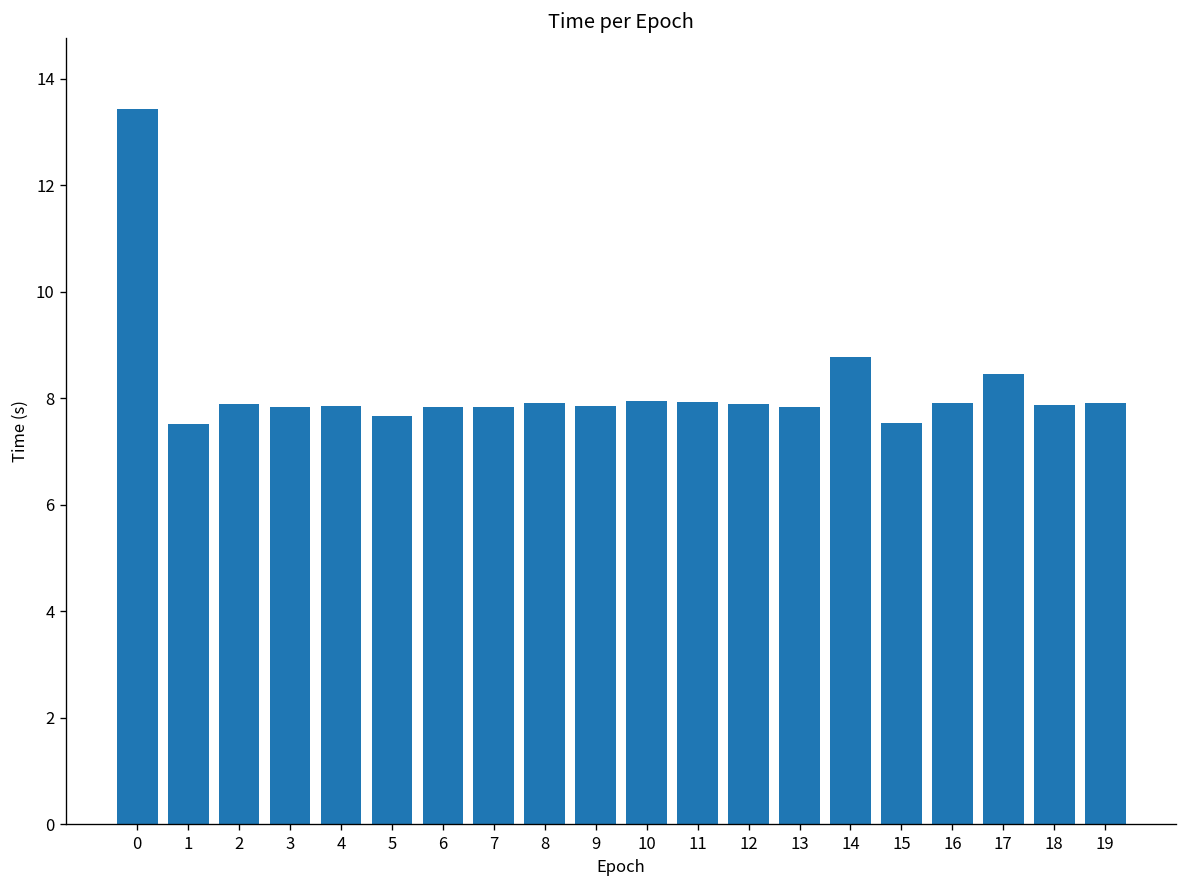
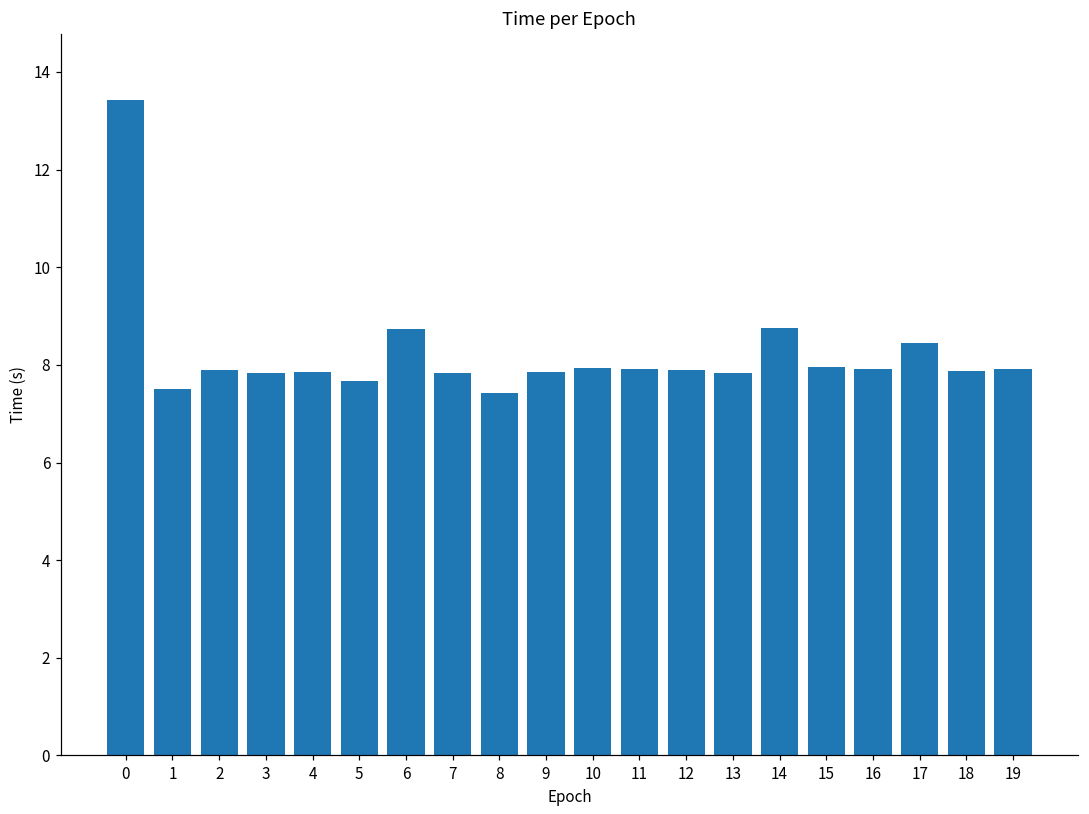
6: 7.8 -> 8.7
8: 7.9 -> 7.4
15: 7.5 -> 8.0
